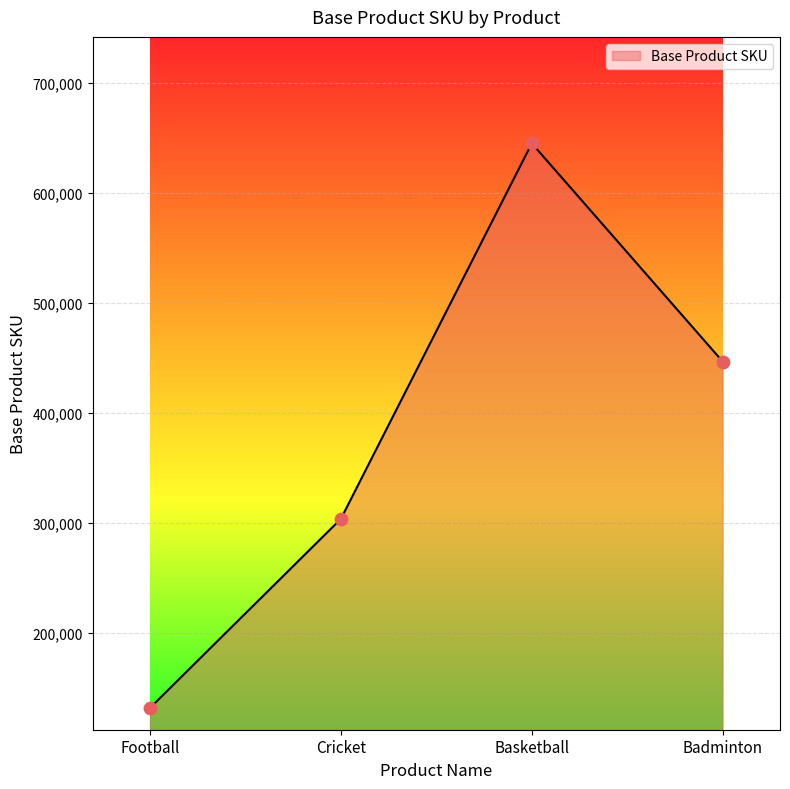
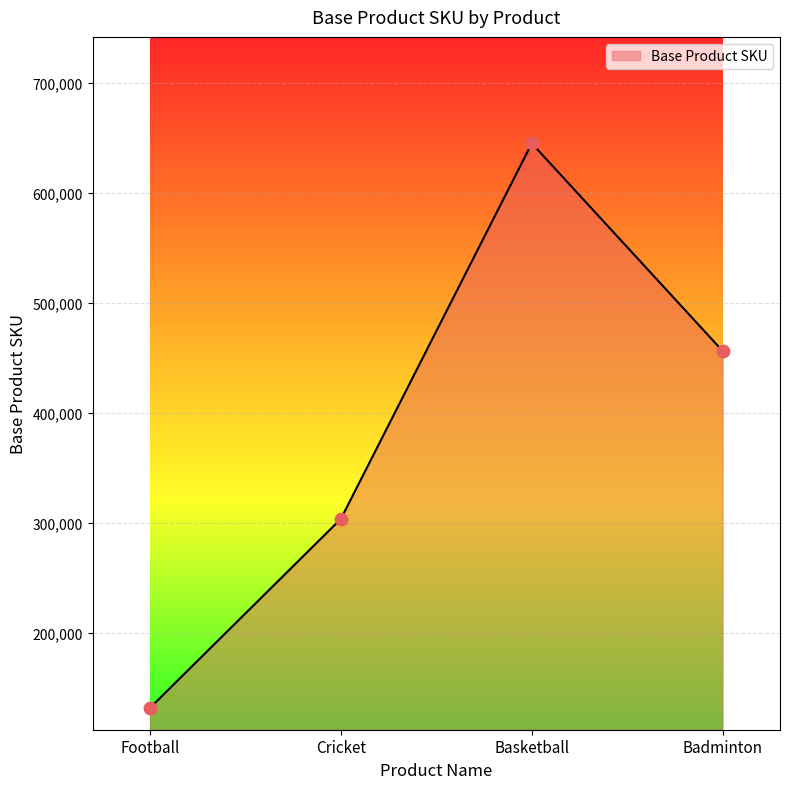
Badminton: 447,000 -> 456,000
